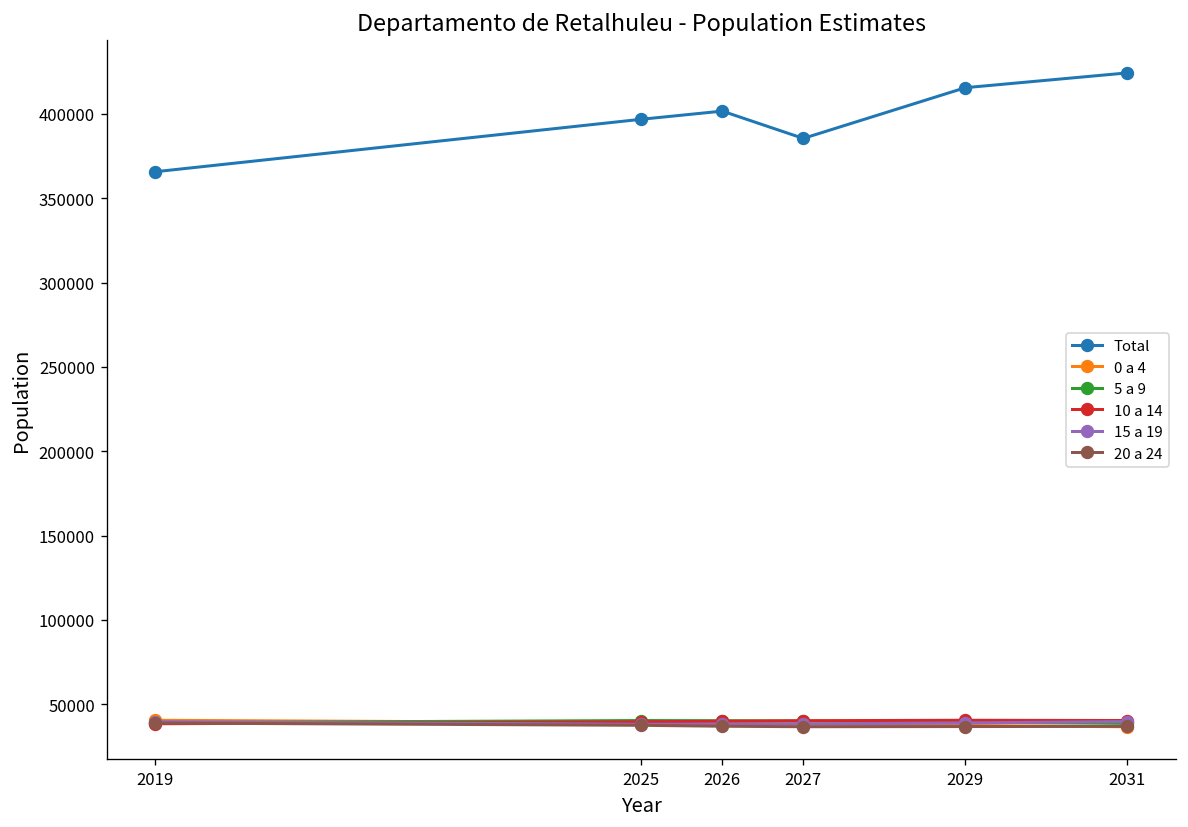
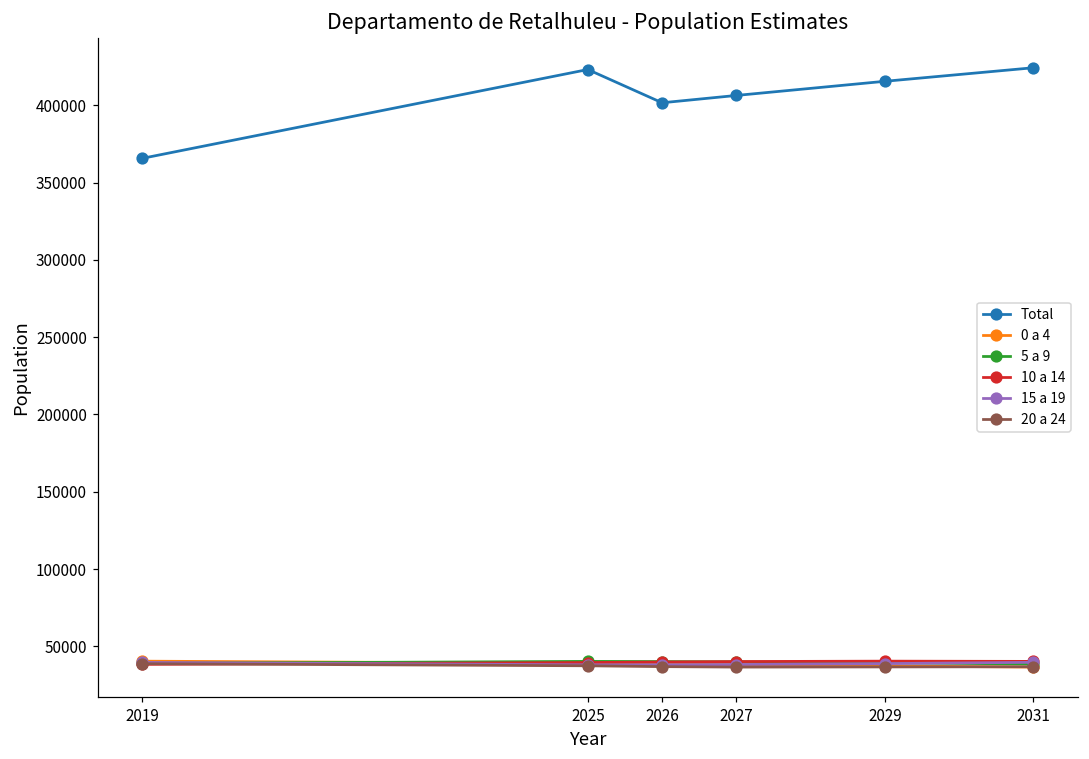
Total, 2025: 397000 -> 423000
Total, 2027: 385000 -> 406000
